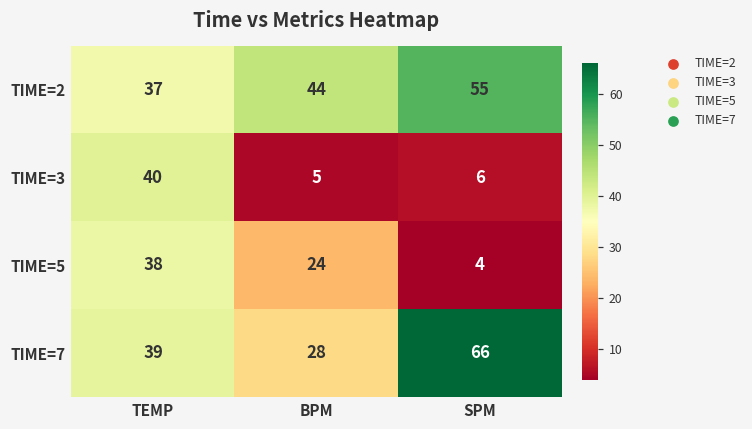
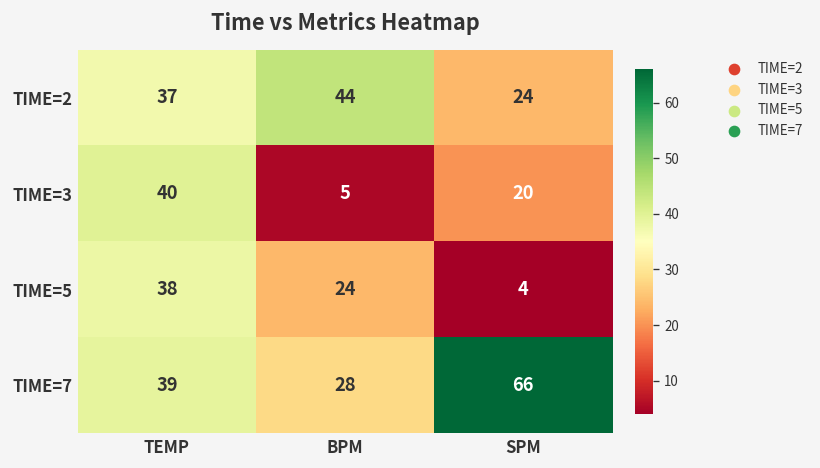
TIME=2, SPM: 55 -> 24
TIME=3, SPM: 6 -> 20
